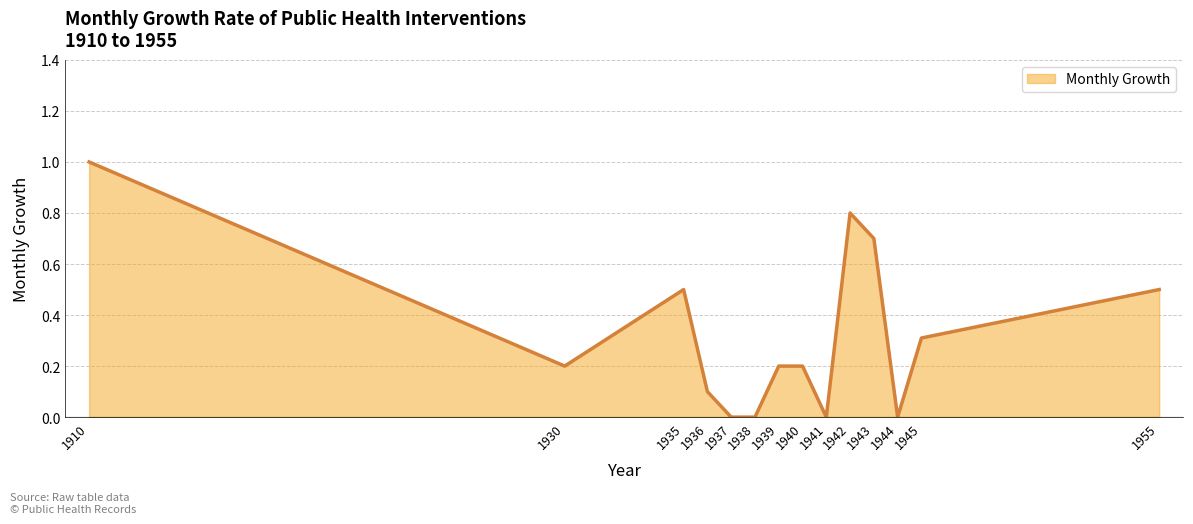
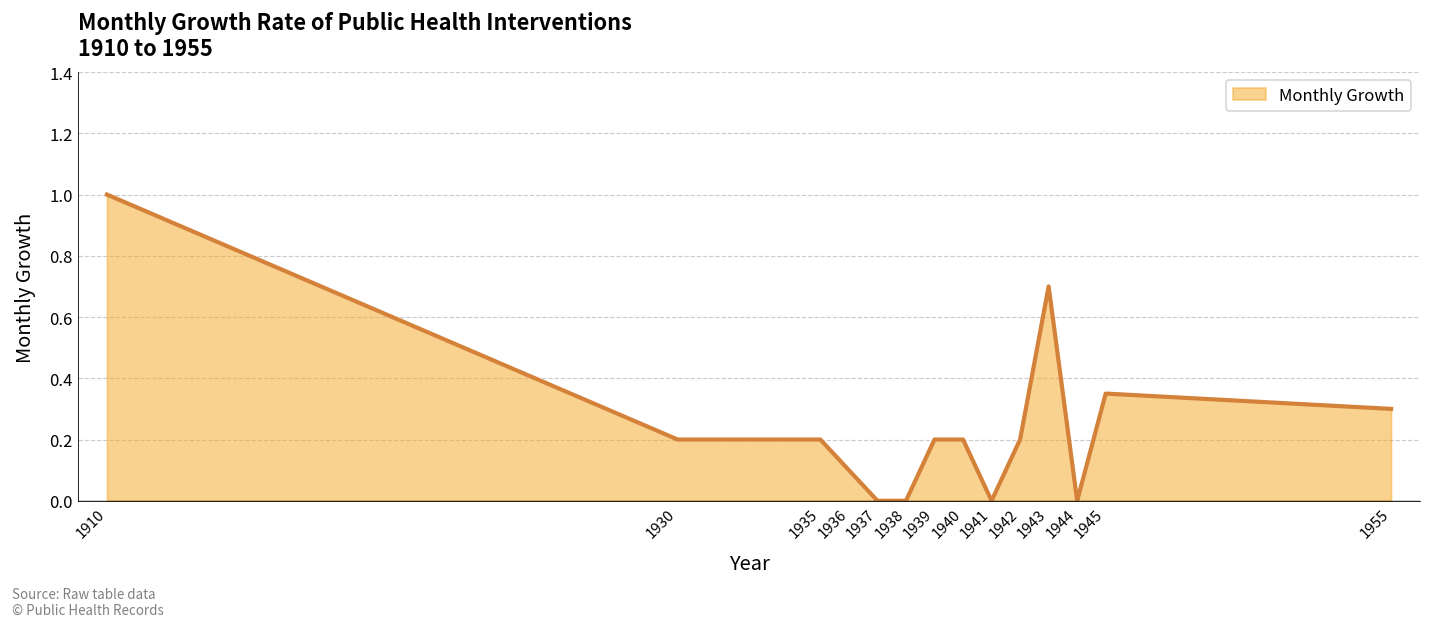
1935: 0.5 -> 0.2
1942: 0.8 -> 0.2
1945: 0.31 -> 0.35
1955: 0.5 -> 0.3
